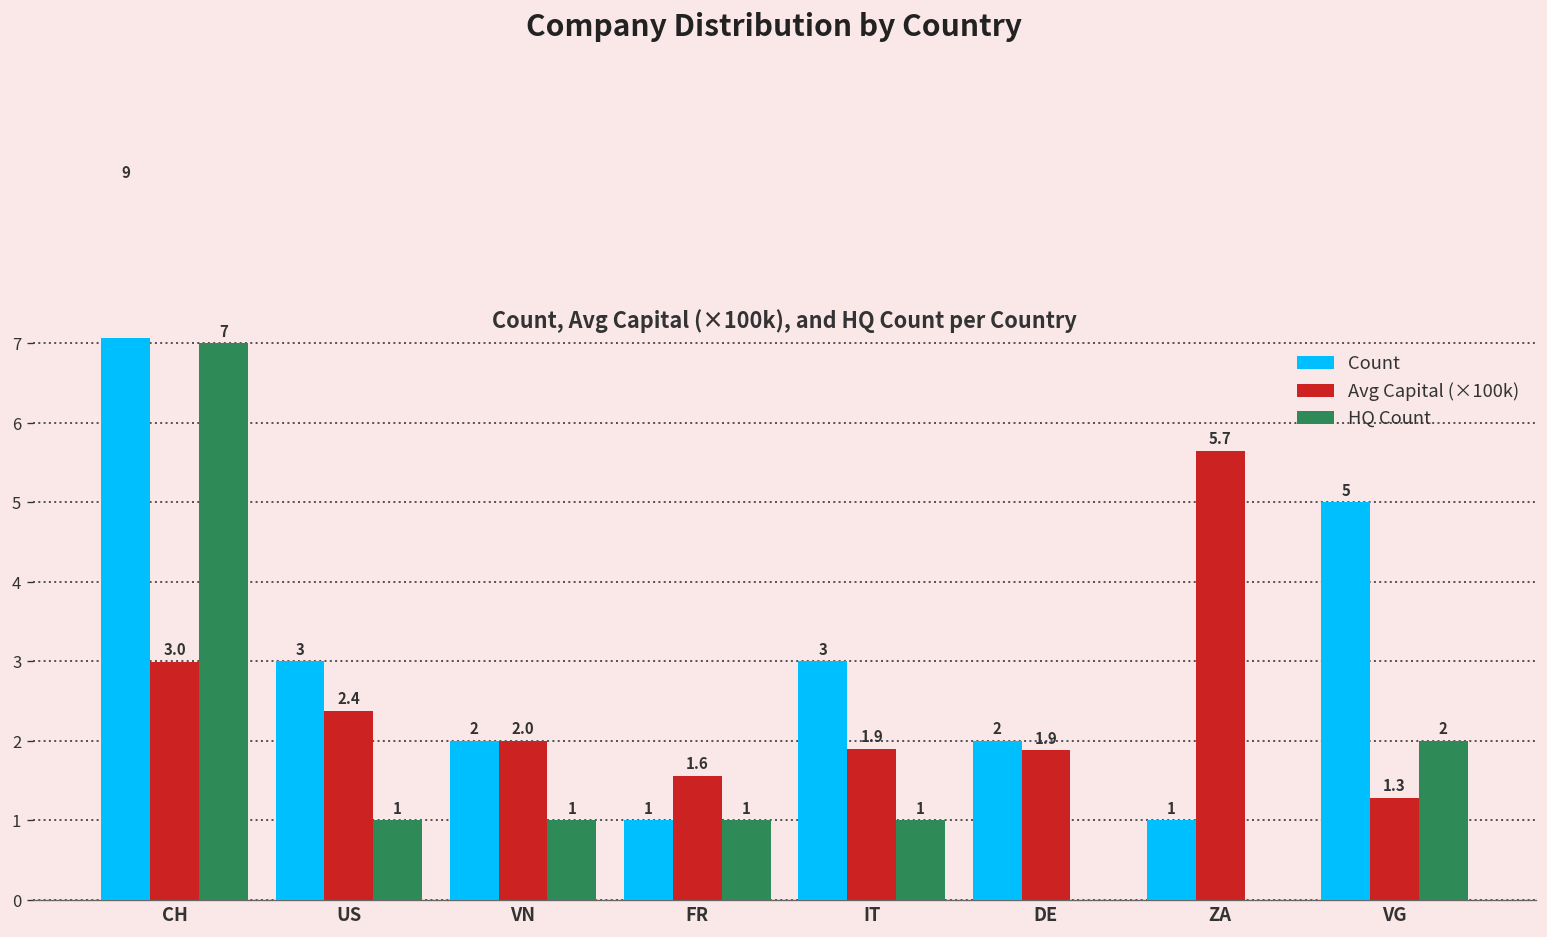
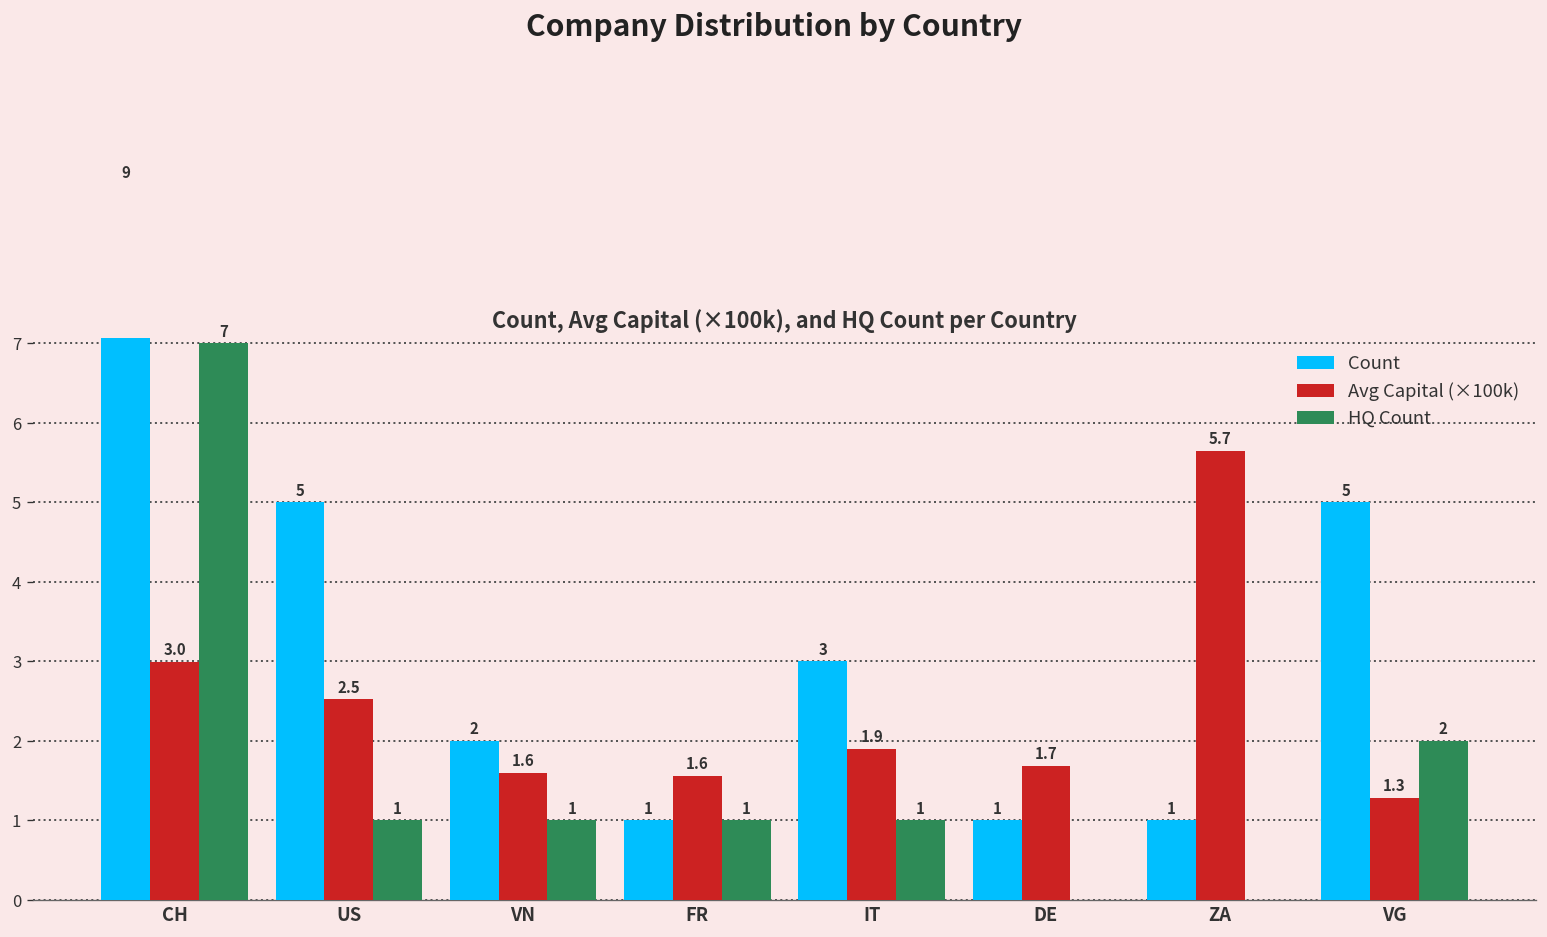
Count, US: 3 -> 5
Avg Capital (×100k), US: 2.4 -> 2.5
Avg Capital (×100k), VN: 2.0 -> 1.6
Count, DE: 2 -> 1
Avg Capital (×100k), DE: 1.9 -> 1.7
